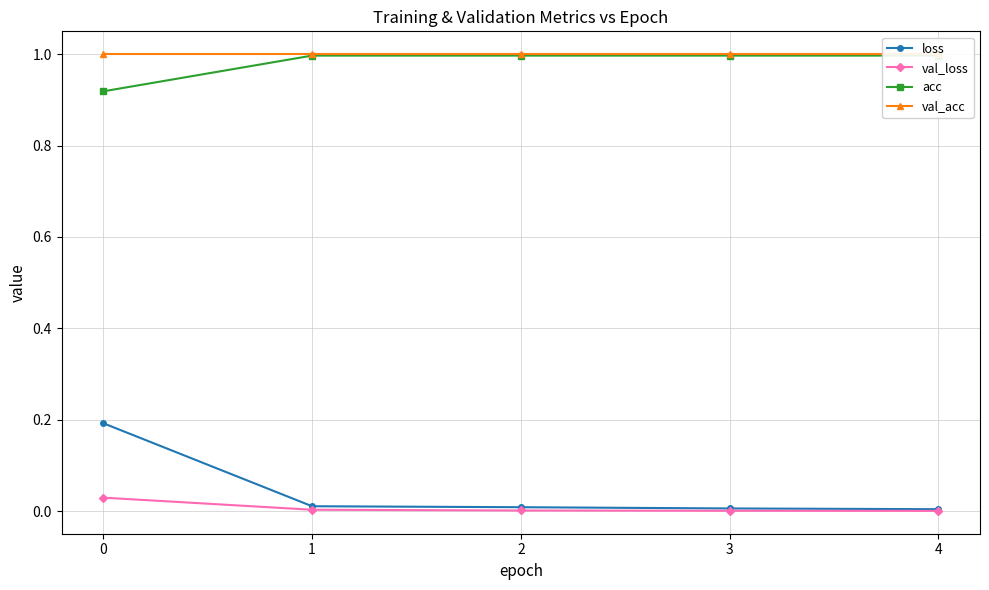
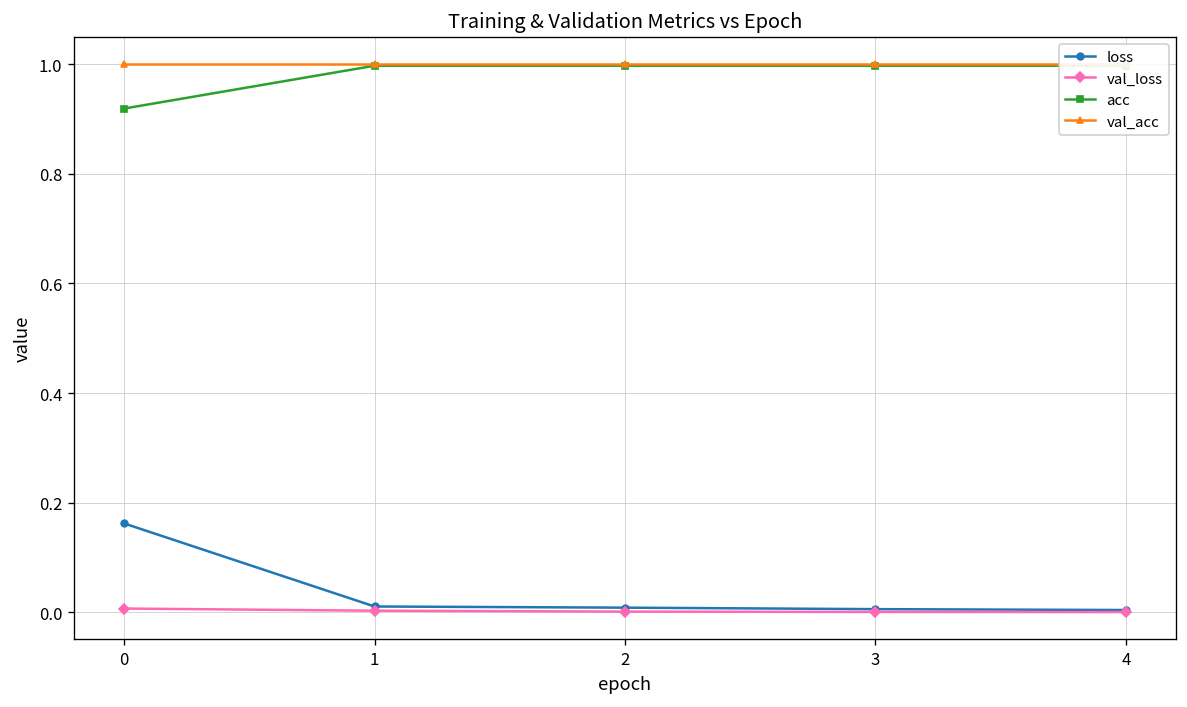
loss, 0: 0.19 -> 0.16
val_loss, 0: 0.03 -> 0.01
